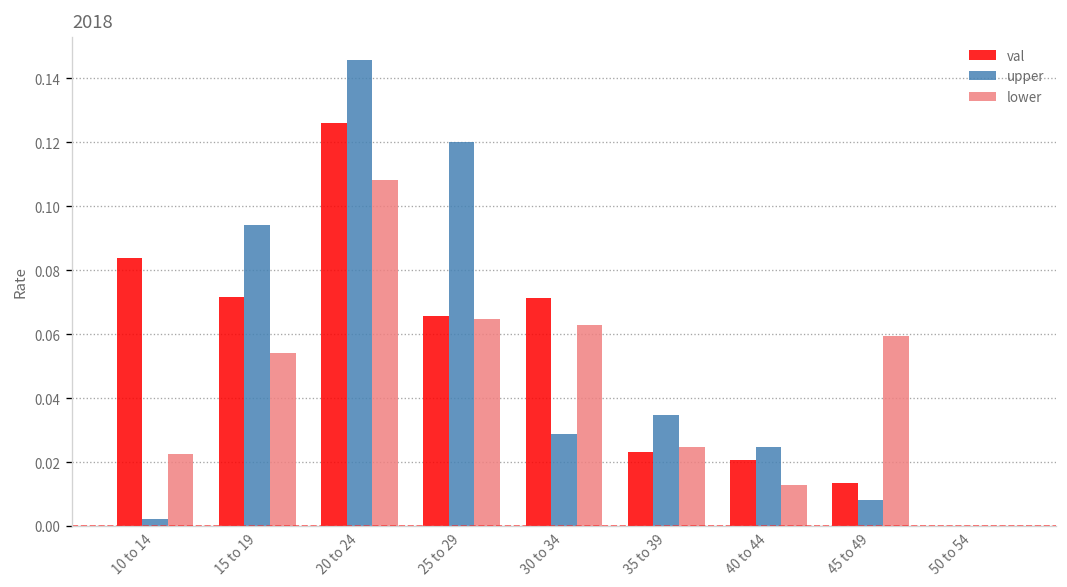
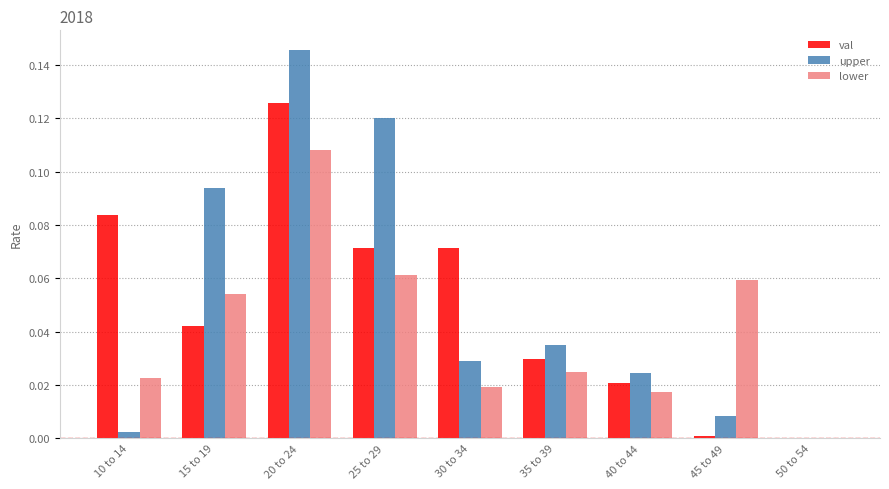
val, 15 to 19: 0.072 -> 0.042
val, 25 to 29: 0.066 -> 0.071
lower, 25 to 29: 0.065 -> 0.061
lower, 30 to 34: 0.063 -> 0.019
val, 35 to 39: 0.023 -> 0.030
lower, 40 to 44: 0.013 -> 0.017
val, 45 to 49: 0.014 -> 0.001
